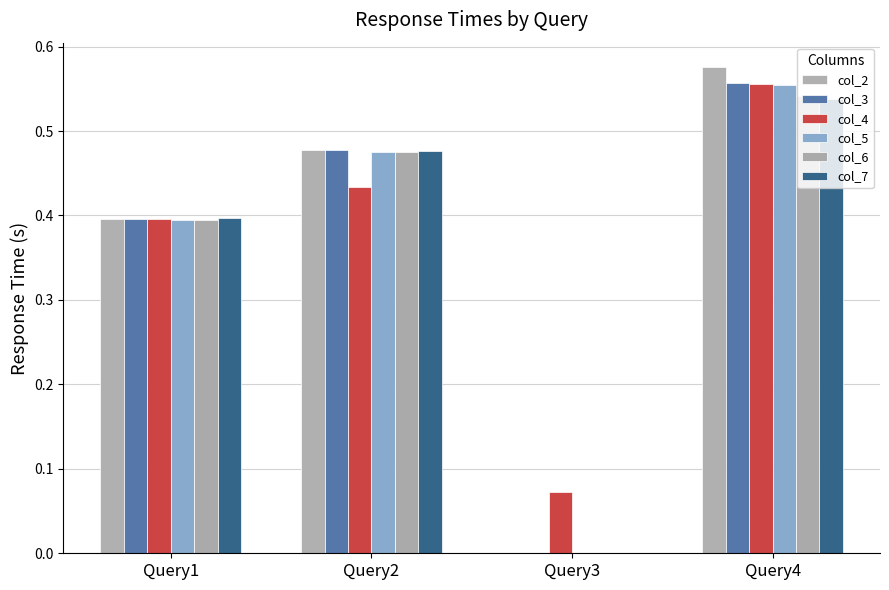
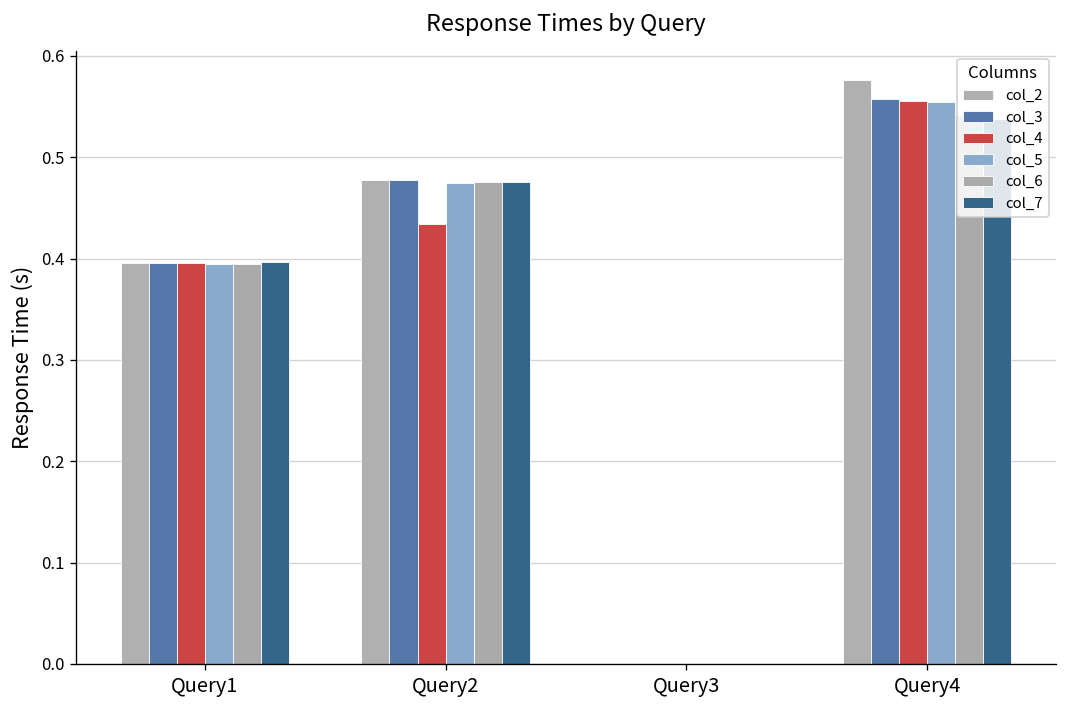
col_4, Query3: 0.07 -> 0.00
